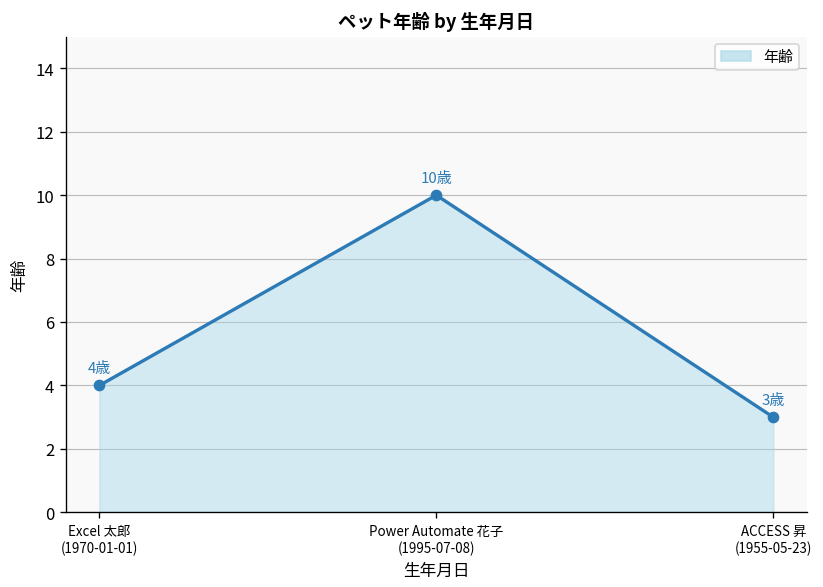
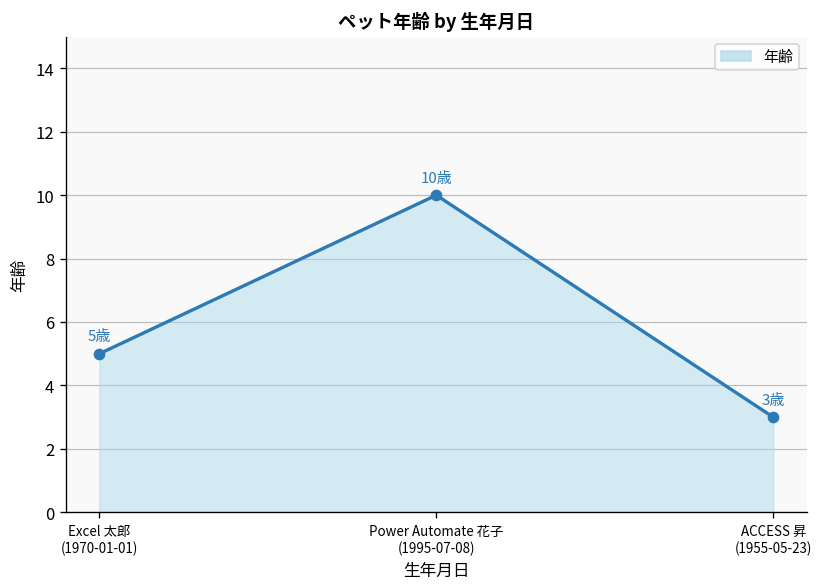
Excel 太郎 (1970-01-01): 4歳 -> 5歳
